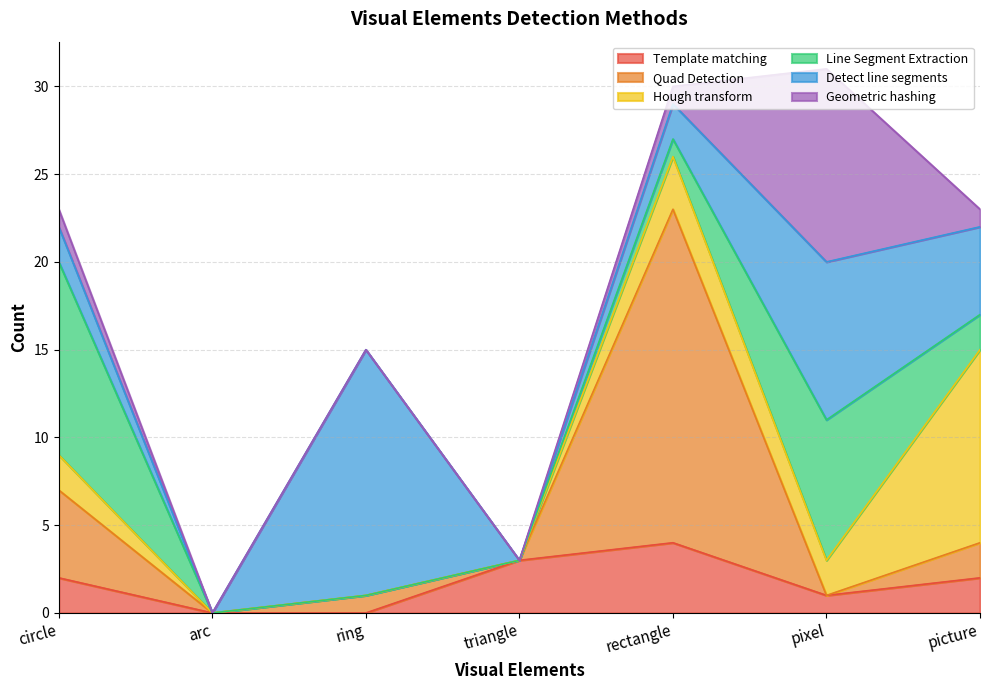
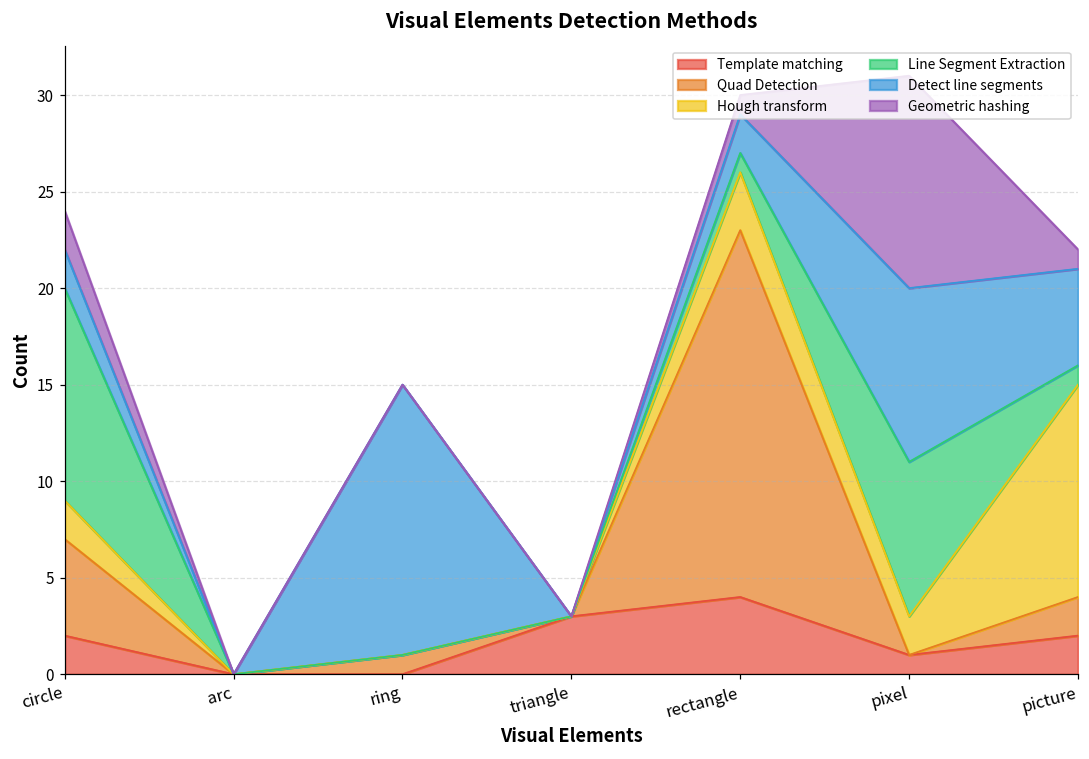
Geometric hashing, circle: 1 -> 2
Line Segment Extraction, picture: 2 -> 1
